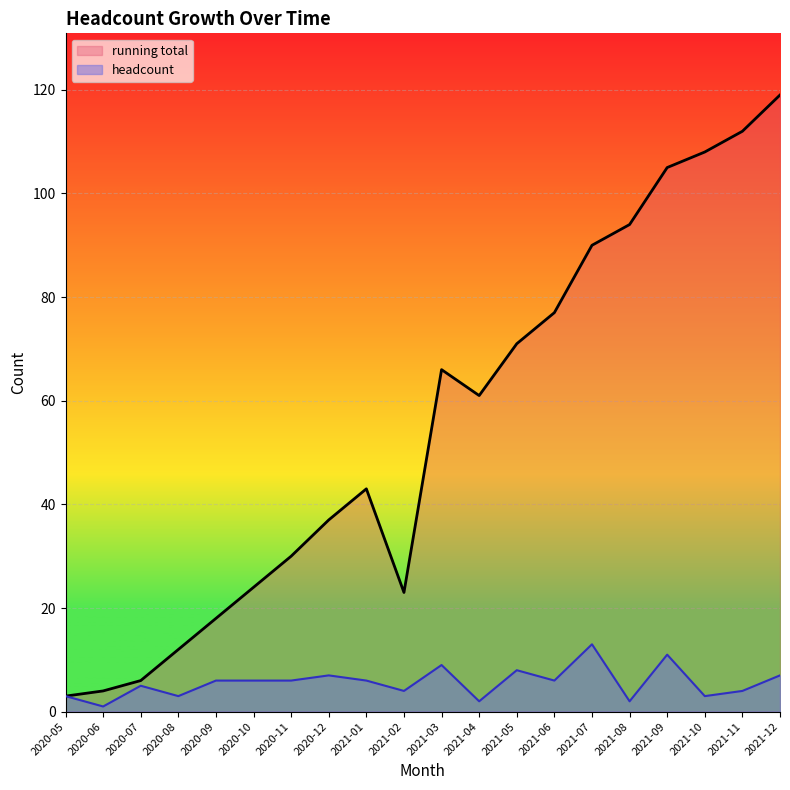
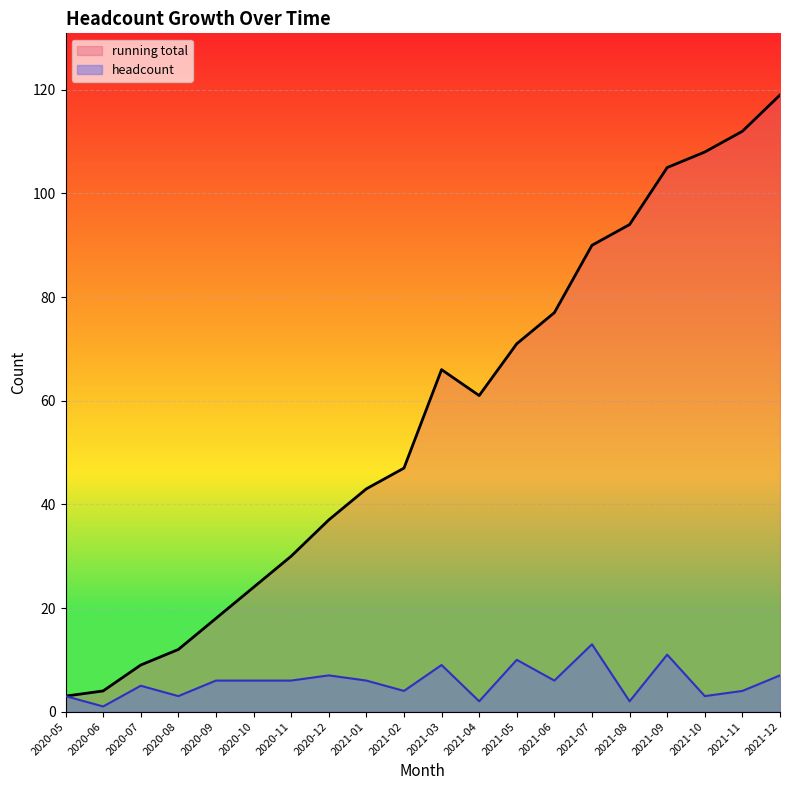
running total, 2020-07: 6 -> 9
running total, 2021-02: 23 -> 47
headcount, 2021-05: 8 -> 10
